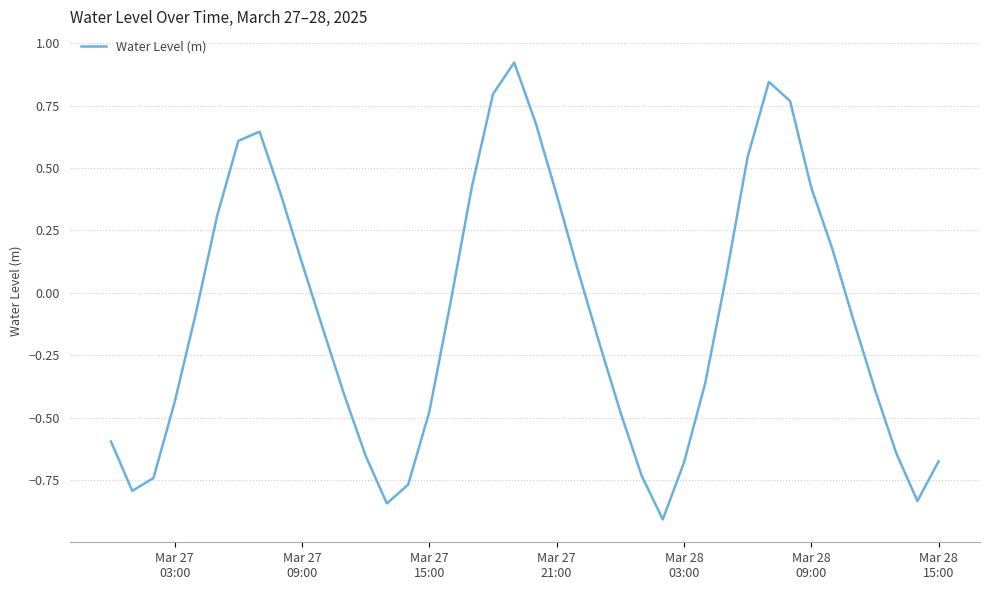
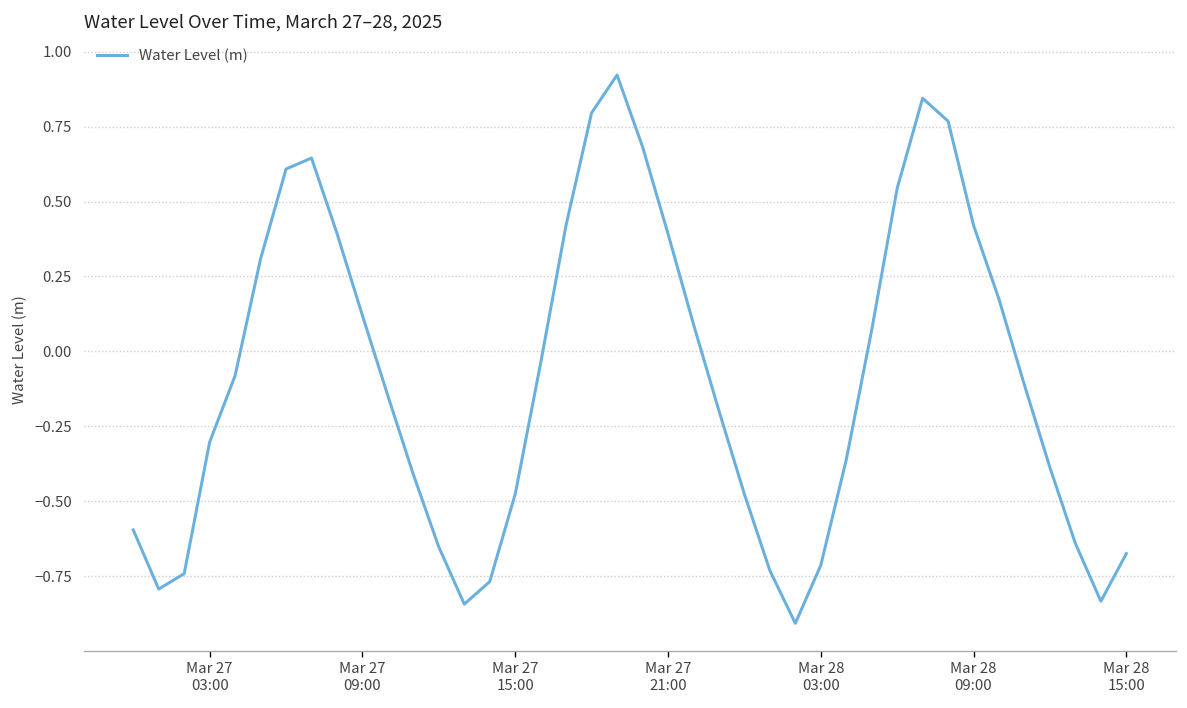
Mar 27 03:00: -0.44 -> -0.30
Mar 28 03:00: -0.68 -> -0.71
